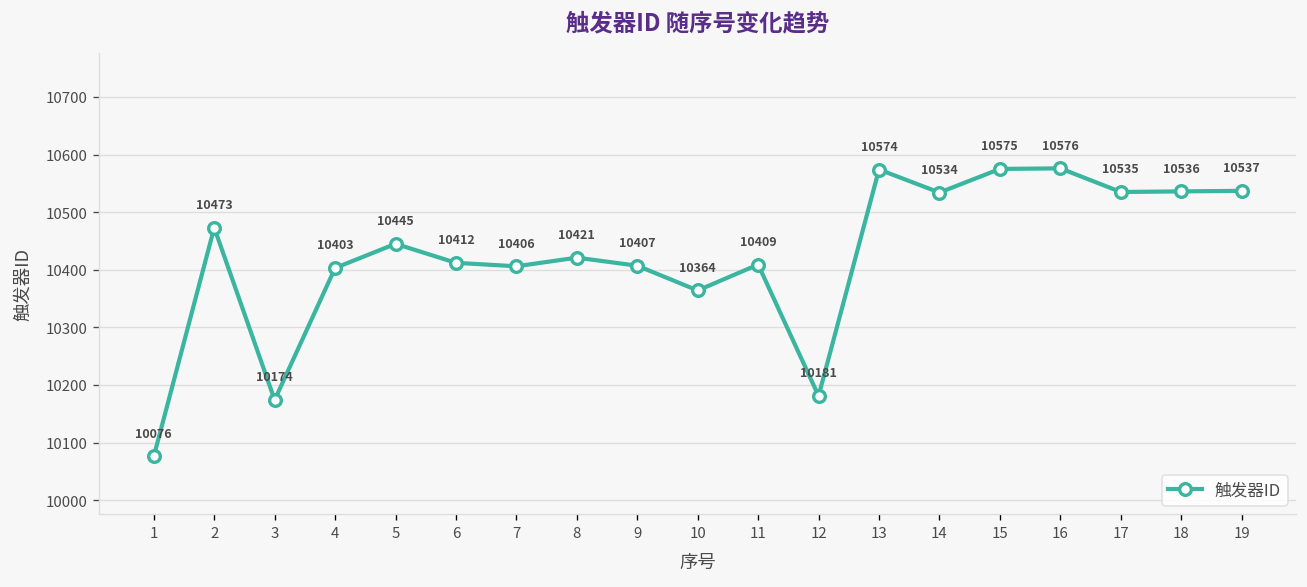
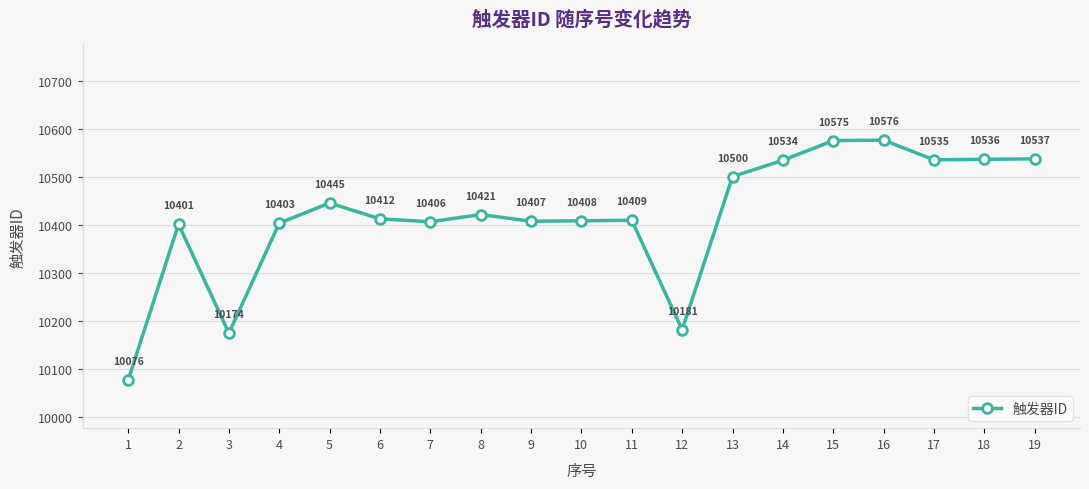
2: 10473 -> 10401
10: 10364 -> 10408
13: 10574 -> 10500
